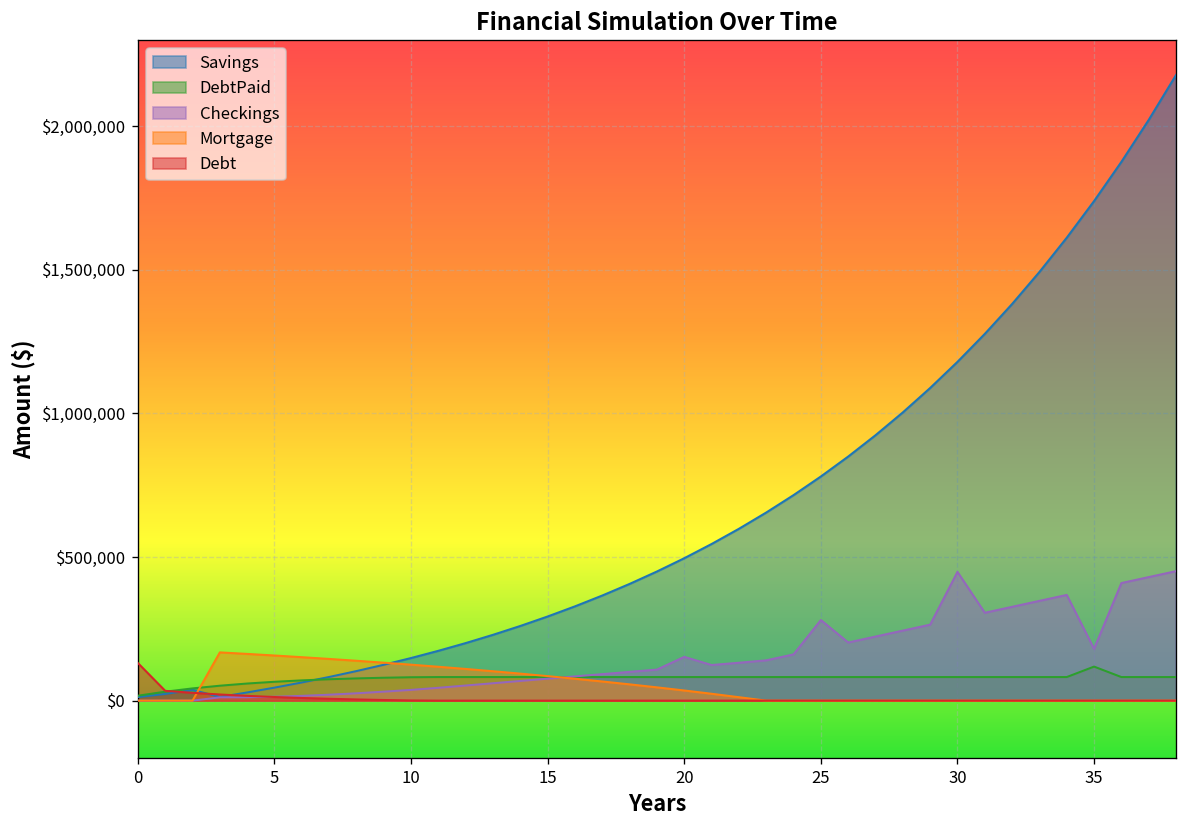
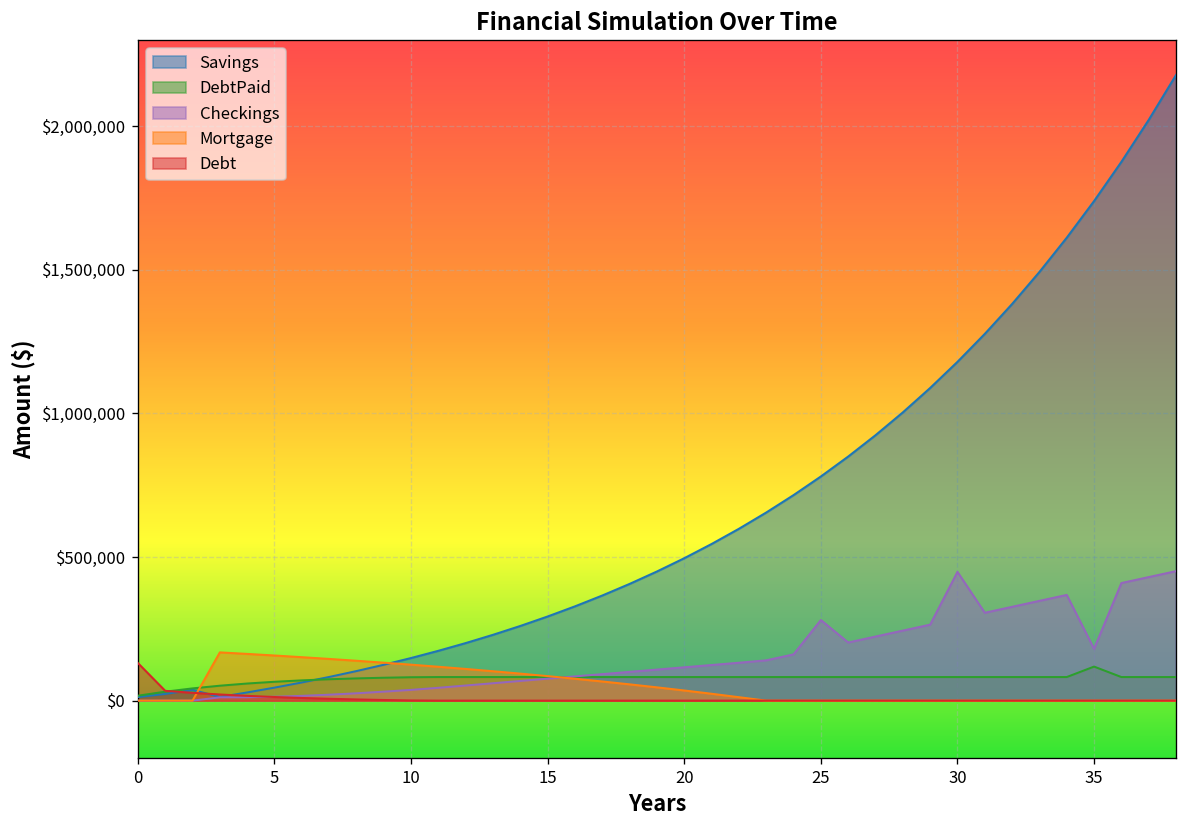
Checkings, 20: $150,000 -> $120,000
